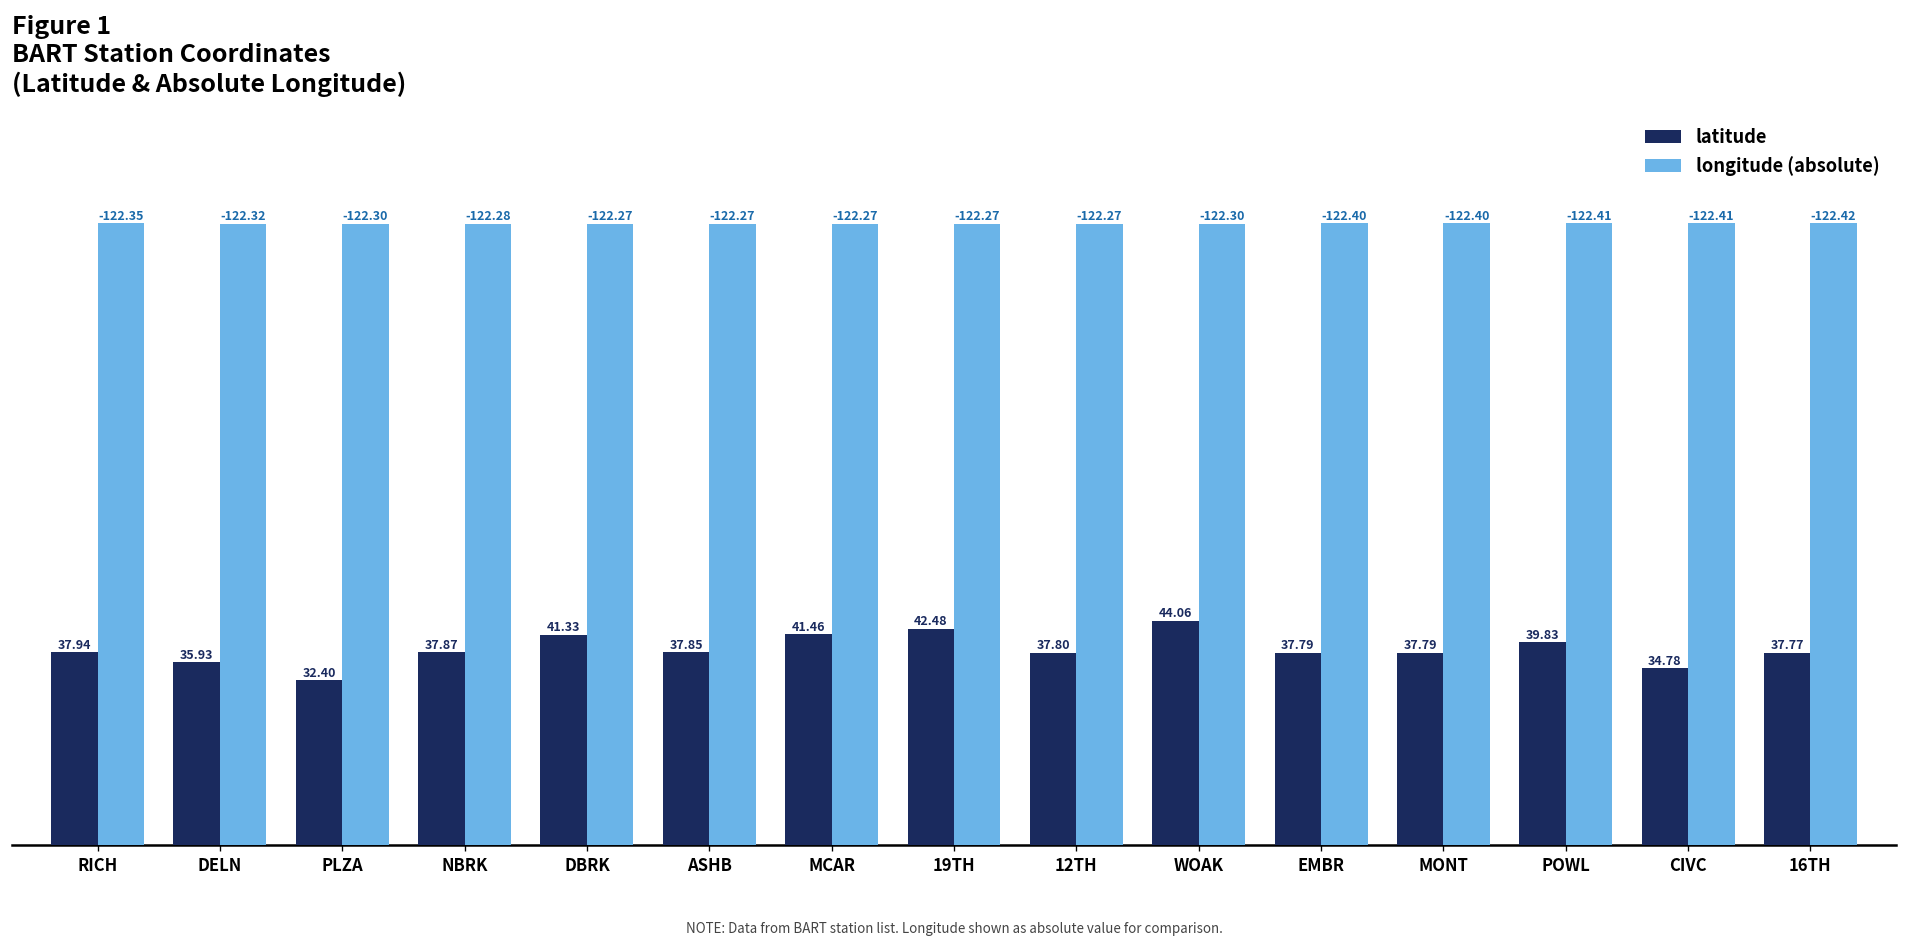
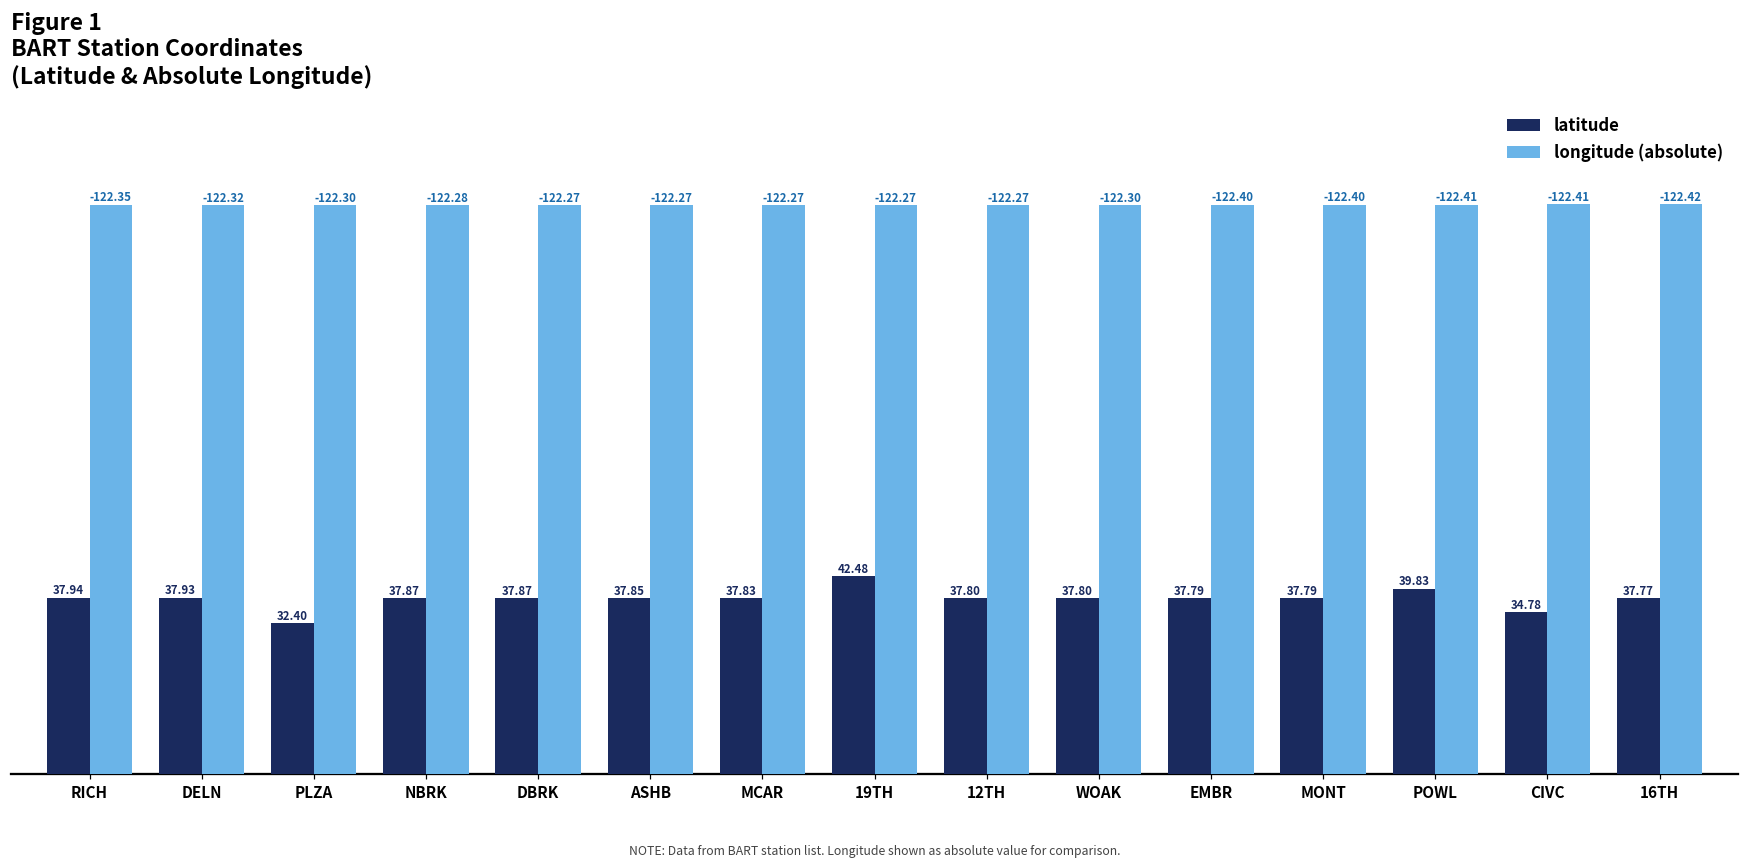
latitude, DELN: 35.93 -> 37.93
latitude, DBRK: 41.33 -> 37.87
latitude, MCAR: 41.46 -> 37.83
latitude, WOAK: 44.06 -> 37.80
